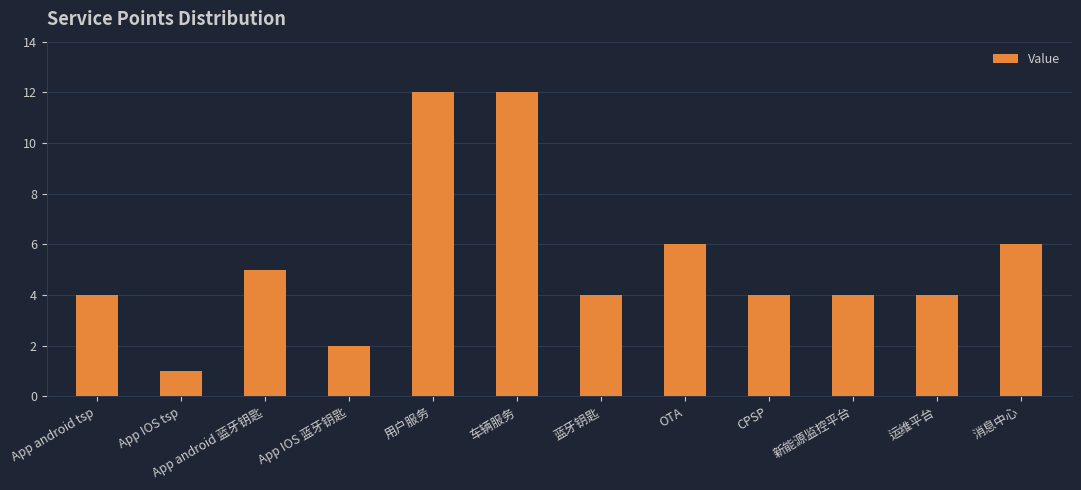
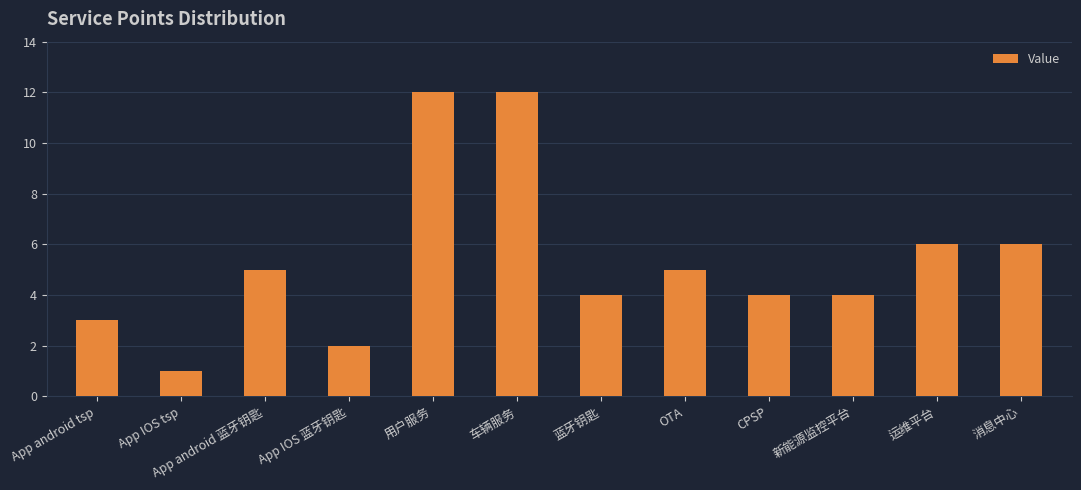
App android tsp: 4 -> 3
OTA: 6 -> 5
运维平台: 4 -> 6
